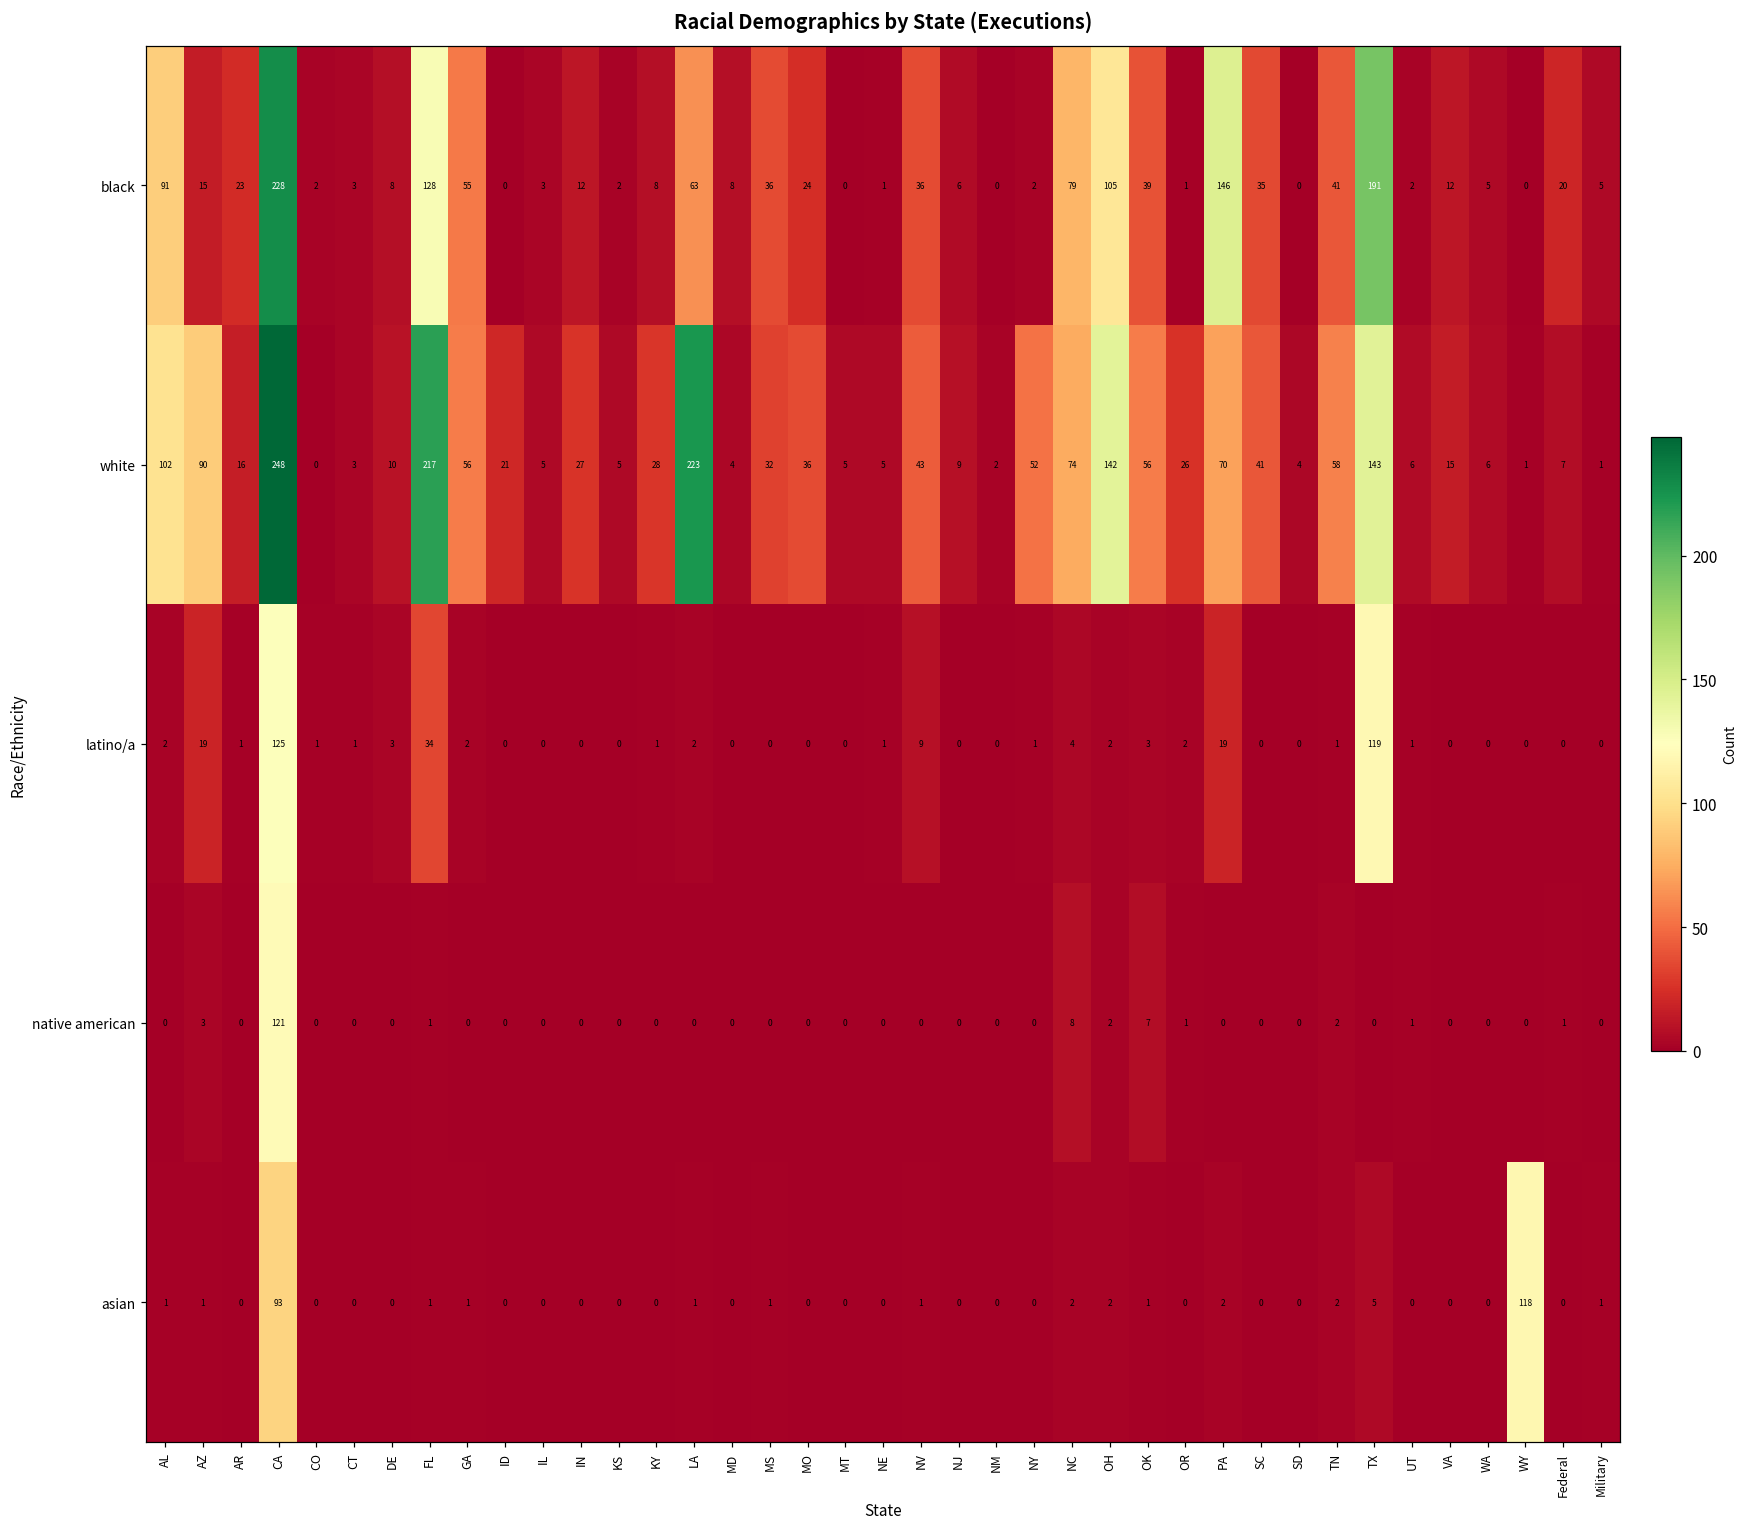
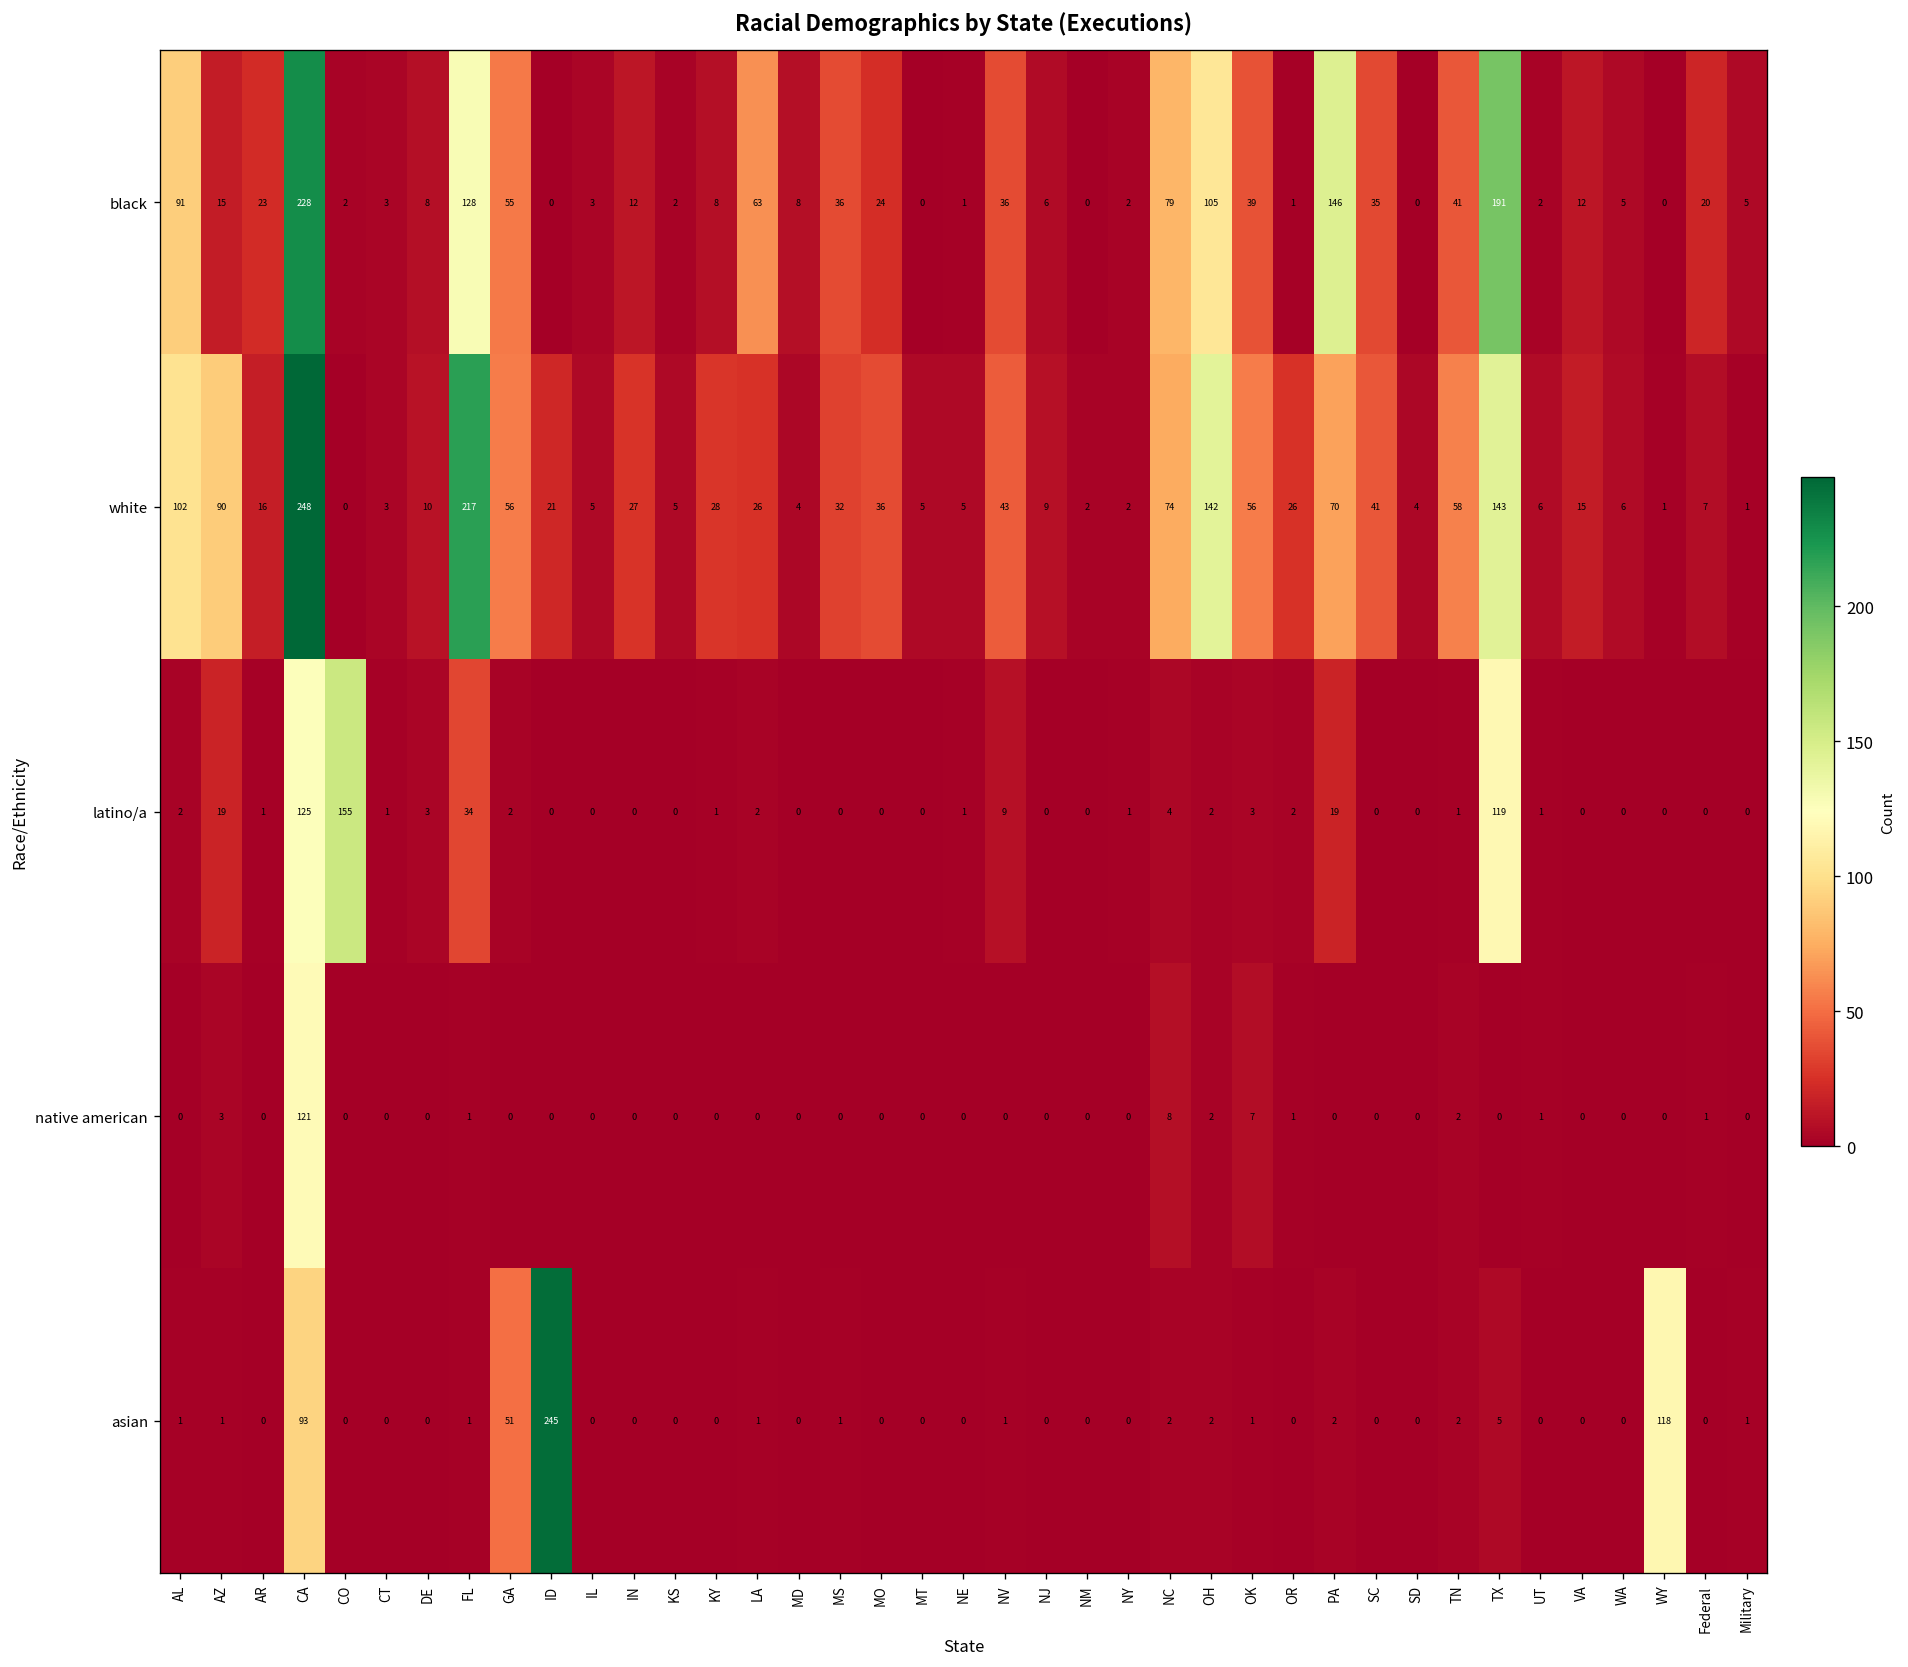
white, LA: 223 -> 26
white, NY: 52 -> 2
latino/a, CO: 1 -> 155
asian, GA: 1 -> 51
asian, ID: 0 -> 245
